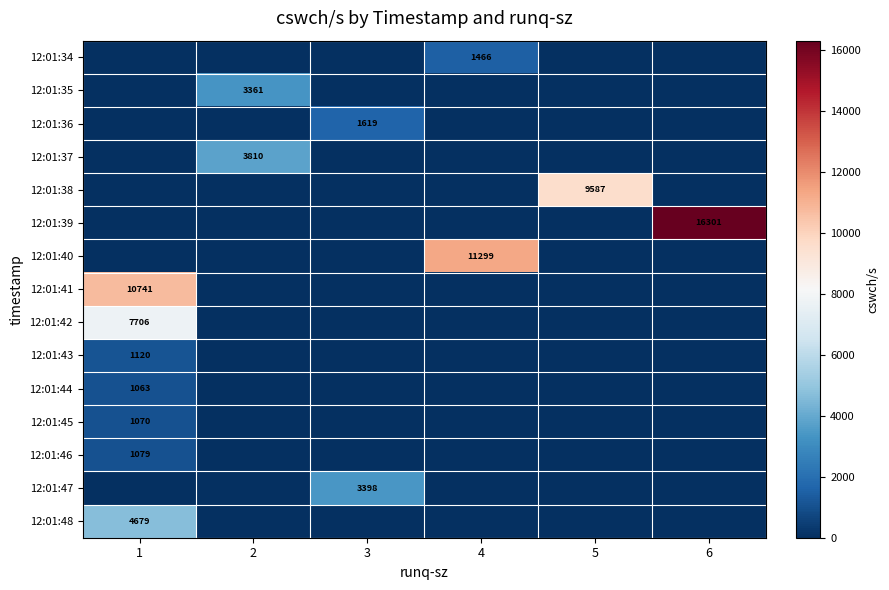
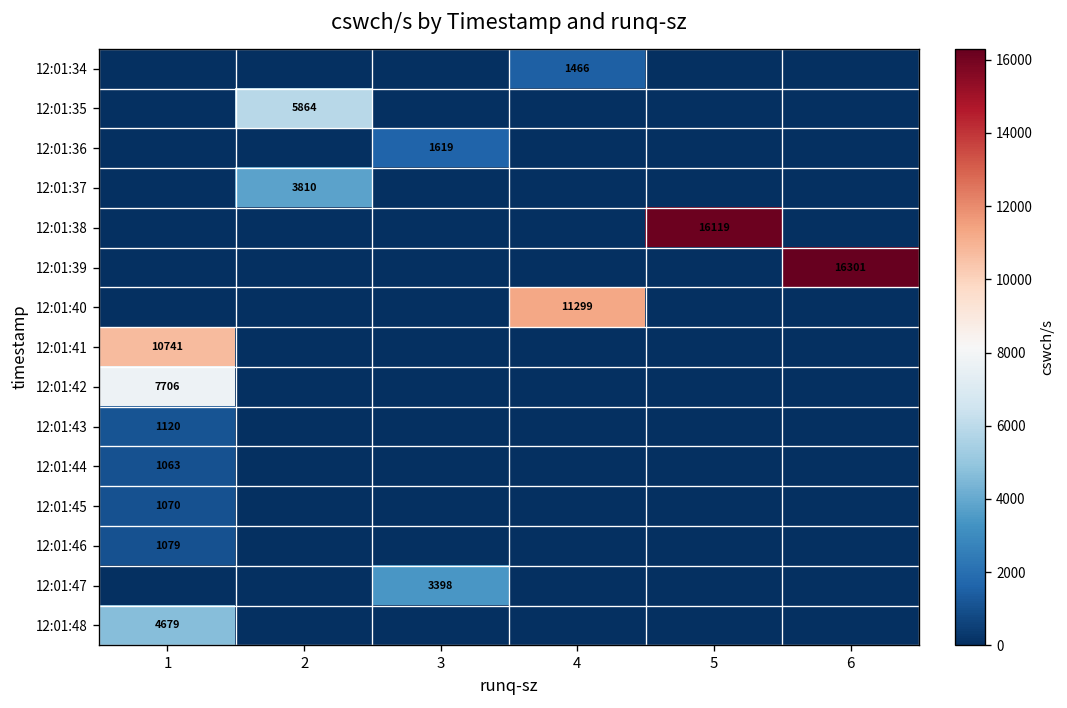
12:01:35, 2: 3361 -> 5864
12:01:38, 5: 9587 -> 16119
